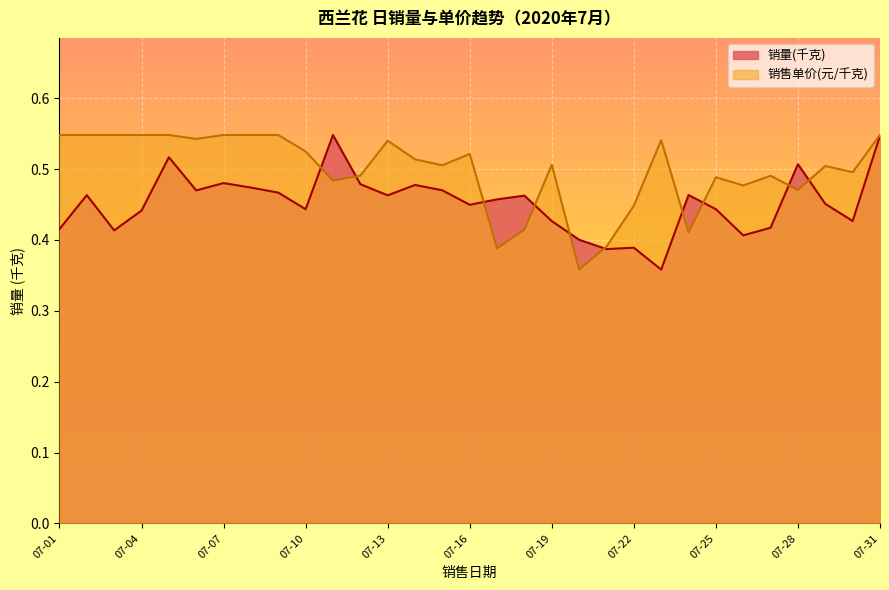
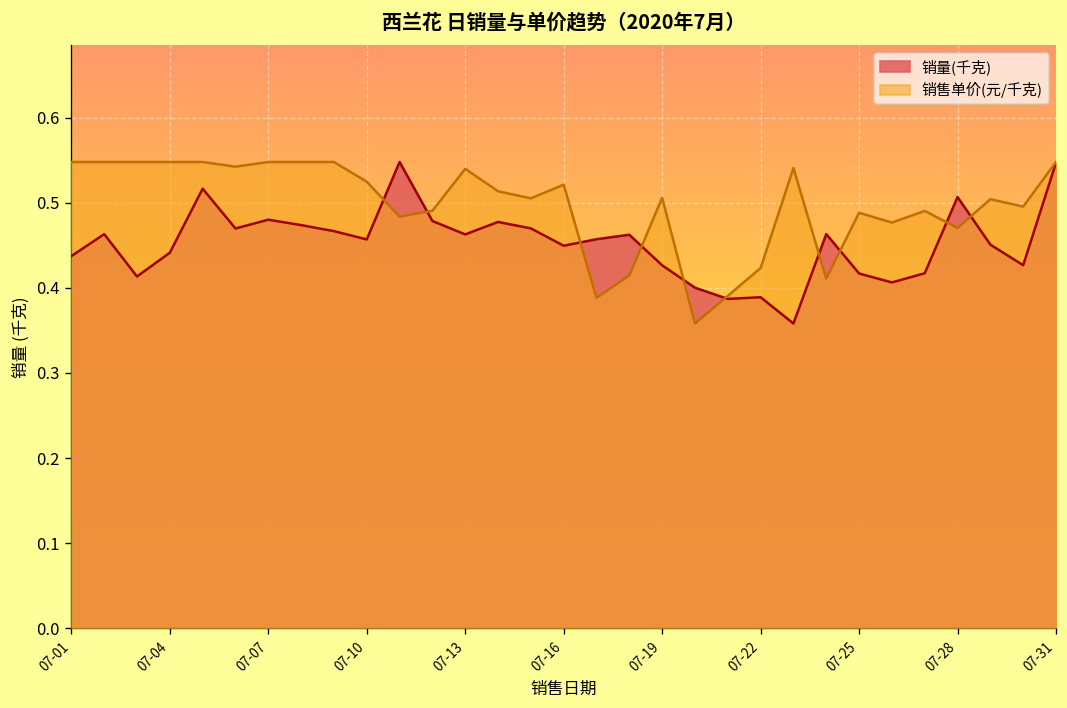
销量(千克), 07-01: 0.42 -> 0.44
销量(千克), 07-10: 0.44 -> 0.46
销售单价(元/千克), 07-22: 0.45 -> 0.42
销量(千克), 07-25: 0.44 -> 0.42
